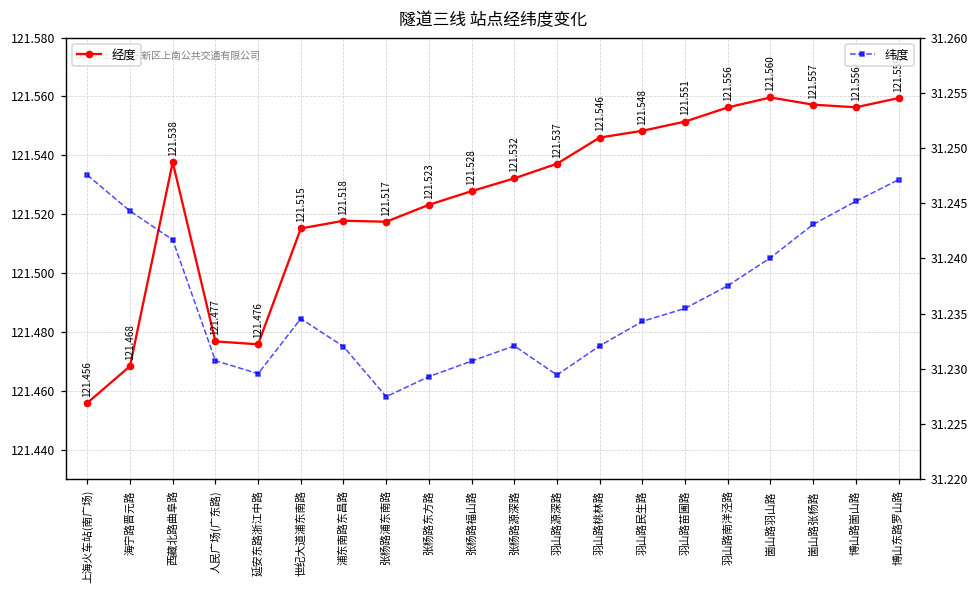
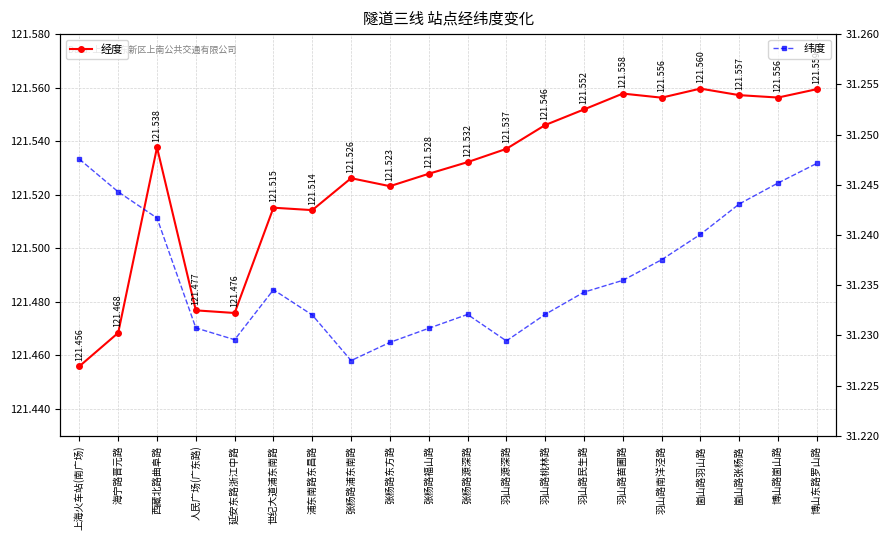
经度, 浦东南路东昌路: 121.518 -> 121.514
经度, 张杨路浦东南路: 121.517 -> 121.526
经度, 羽山路民生路: 121.548 -> 121.552
经度, 羽山路苗圃路: 121.551 -> 121.558
